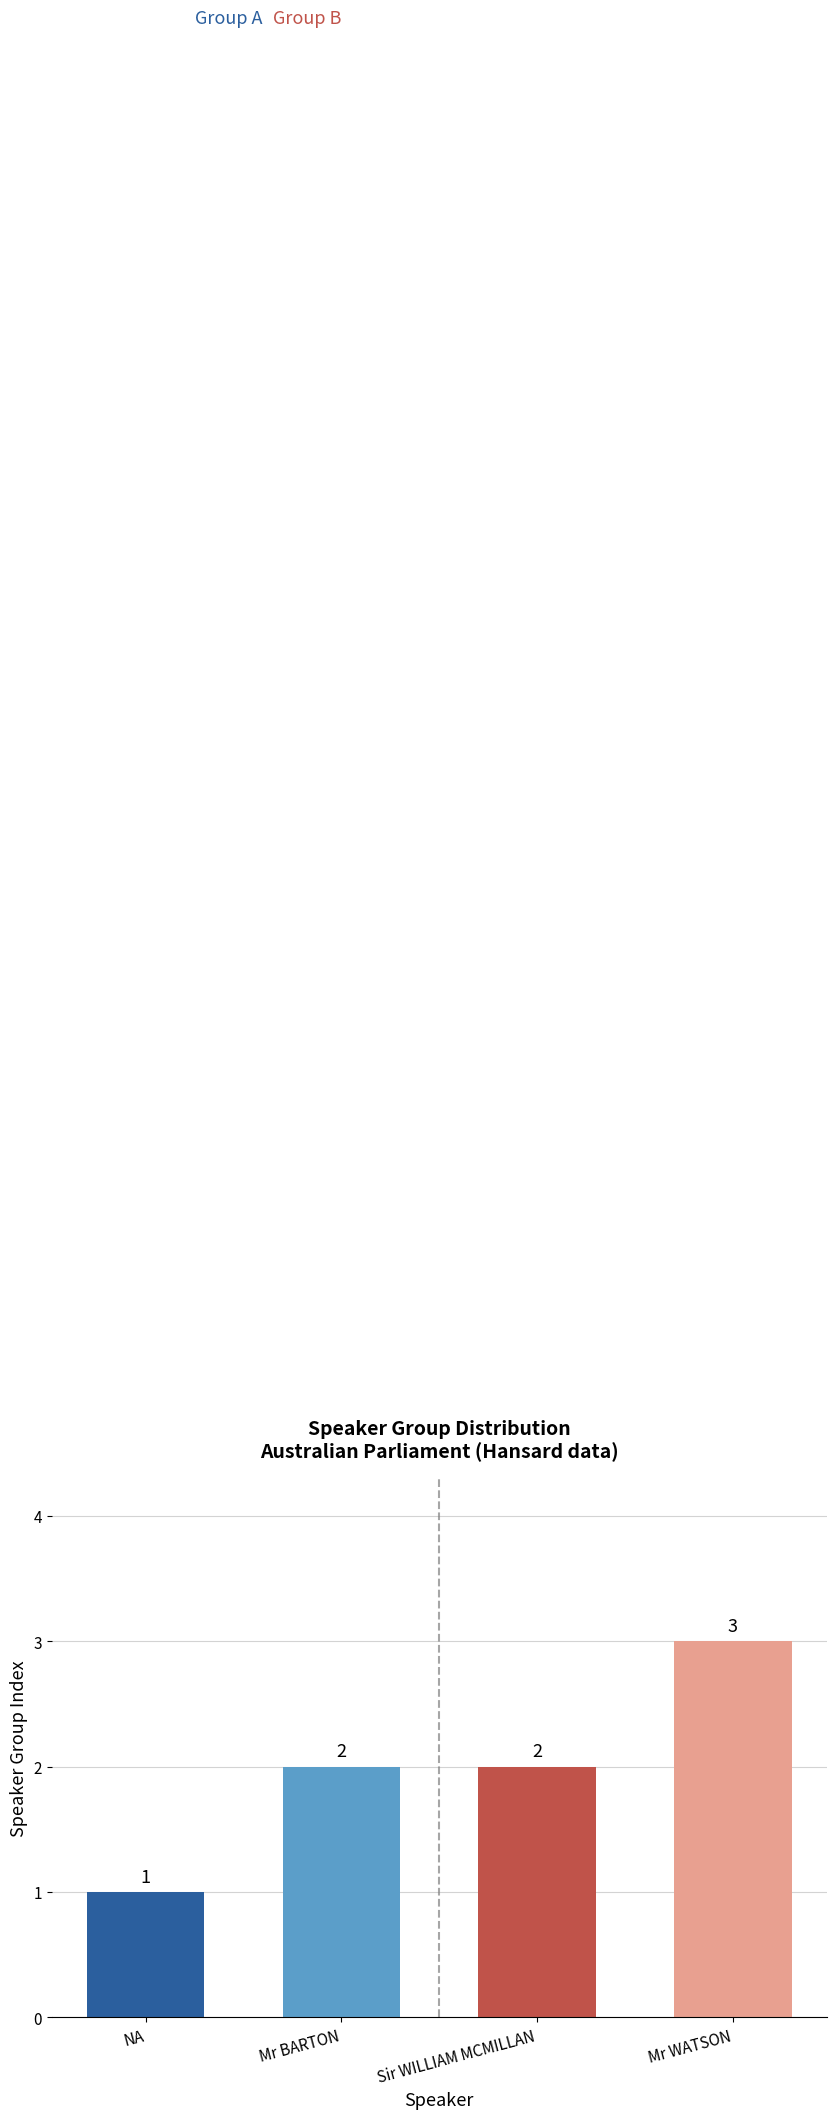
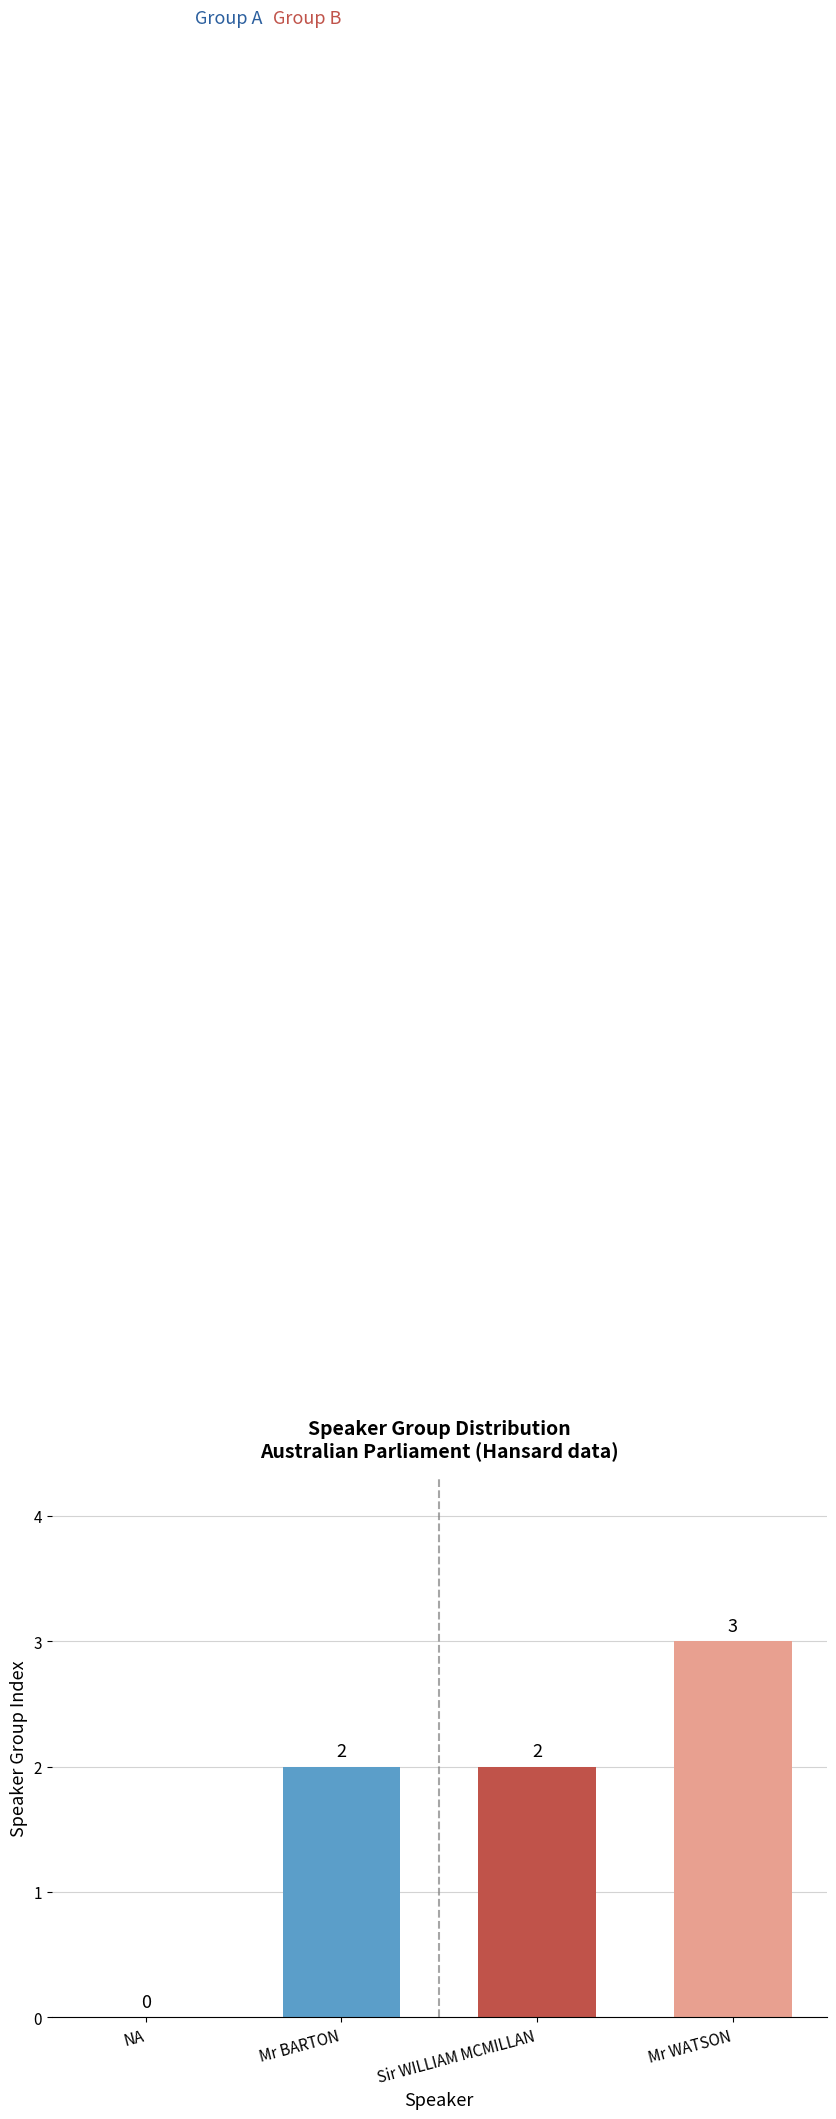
NA: 1 -> 0
